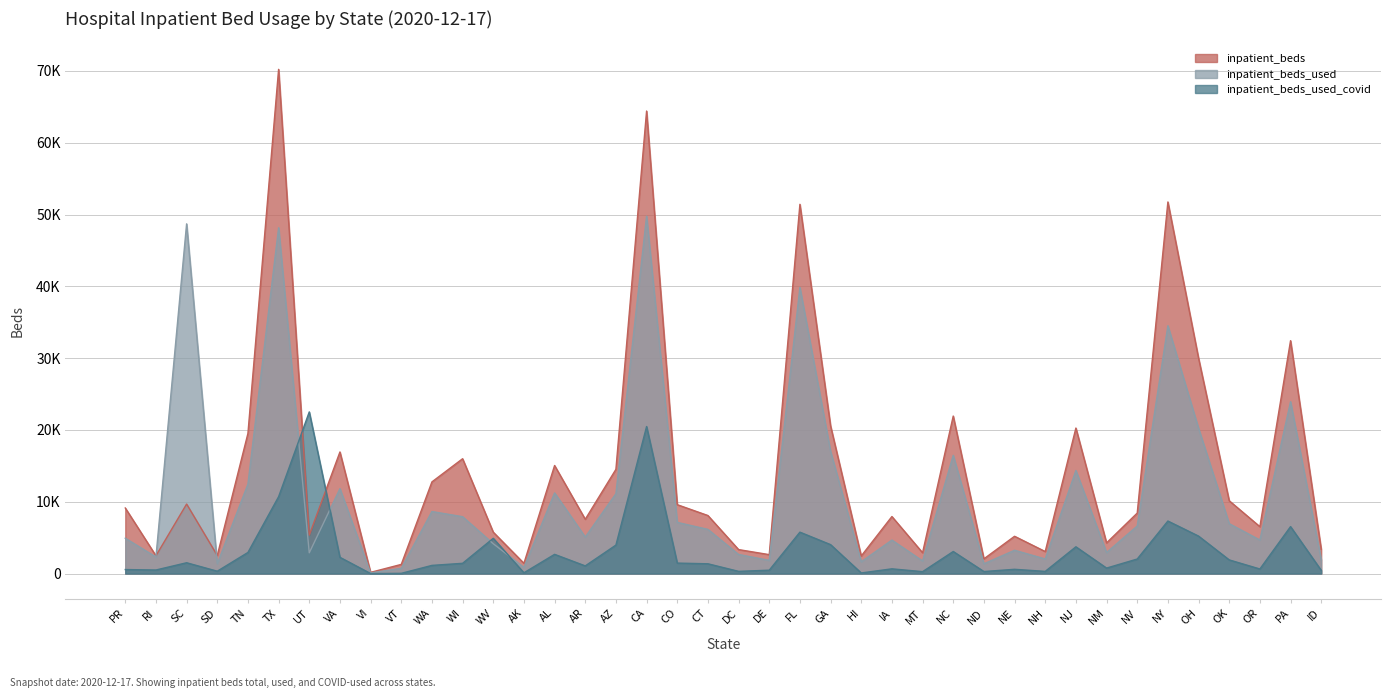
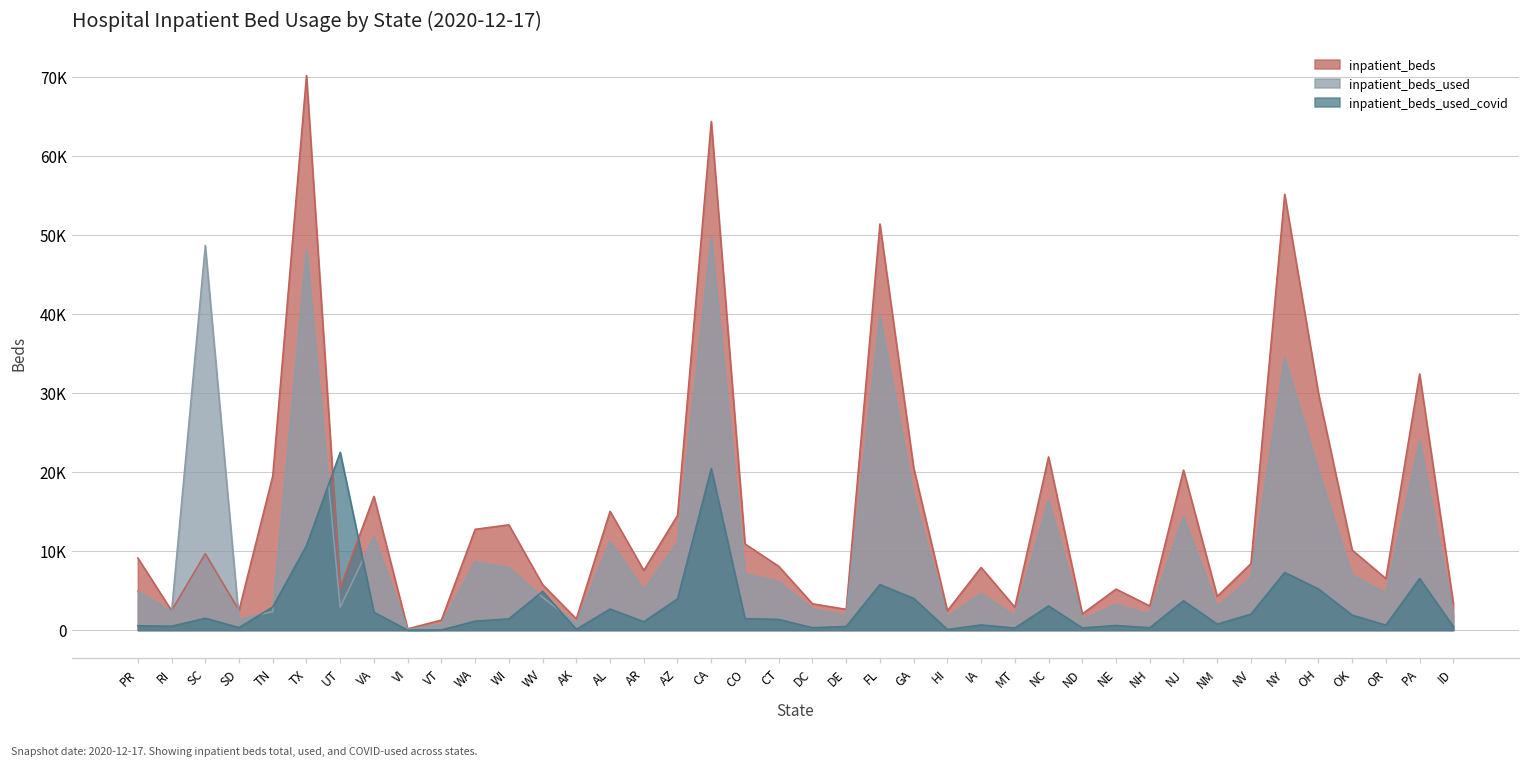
inpatient_beds_used, TN: 12000 -> 2000
inpatient_beds, WI: 16000 -> 13000
inpatient_beds, CO: 10000 -> 11000
inpatient_beds, NY: 52000 -> 55000
